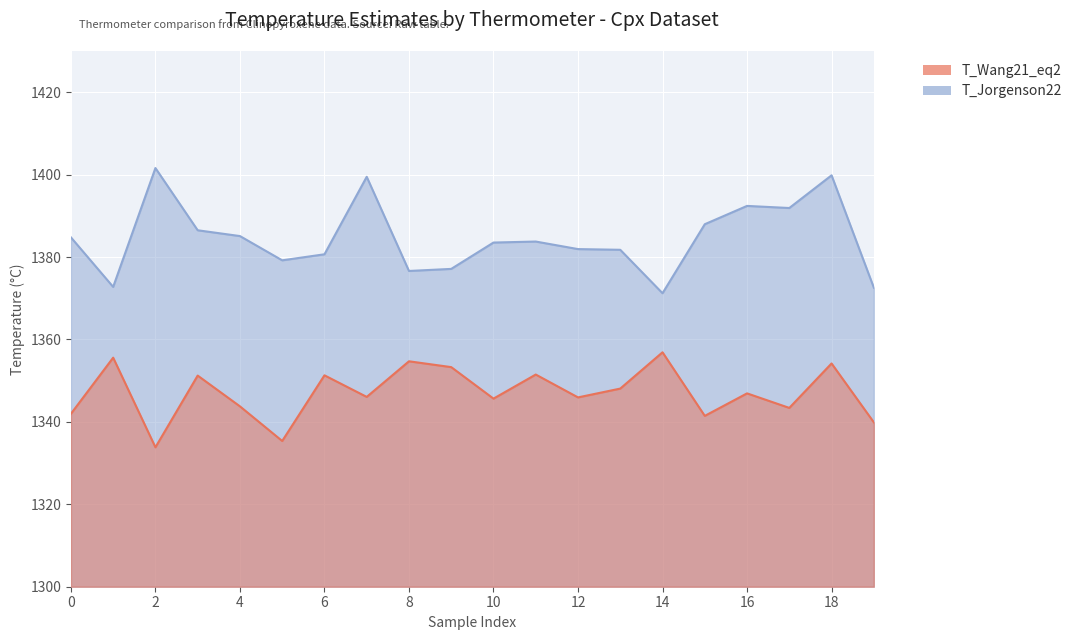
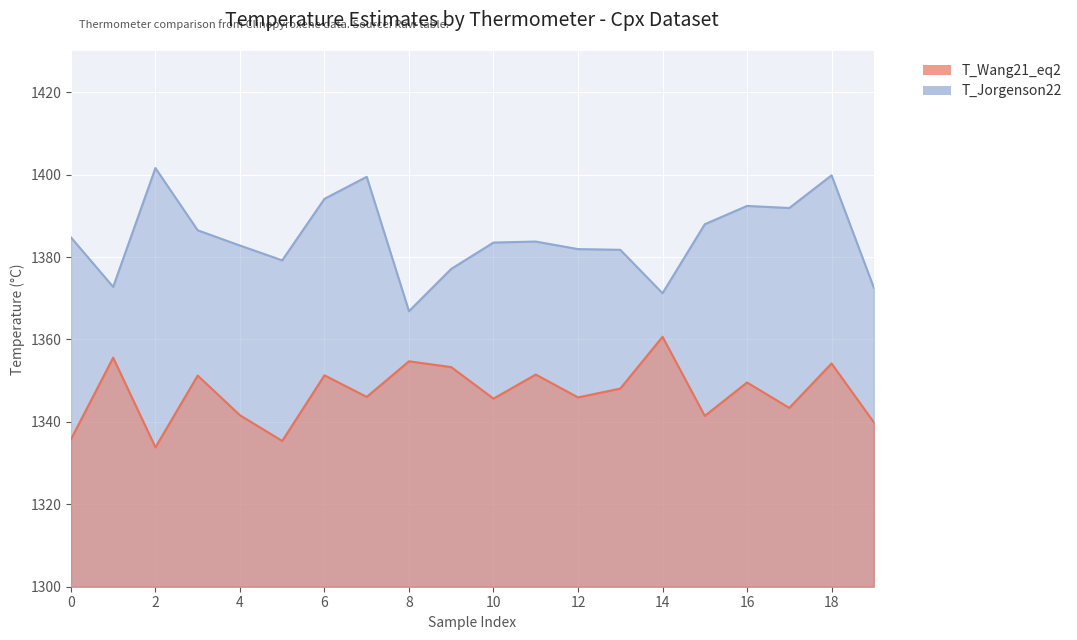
T_Wang21_eq2, 0: 1342 -> 1336
T_Jorgenson22, 4: 1385 -> 1383
T_Wang21_eq2, 4: 1344 -> 1342
T_Jorgenson22, 6: 1381 -> 1394
T_Jorgenson22, 8: 1377 -> 1367
T_Wang21_eq2, 14: 1357 -> 1361
T_Wang21_eq2, 16: 1347 -> 1350
